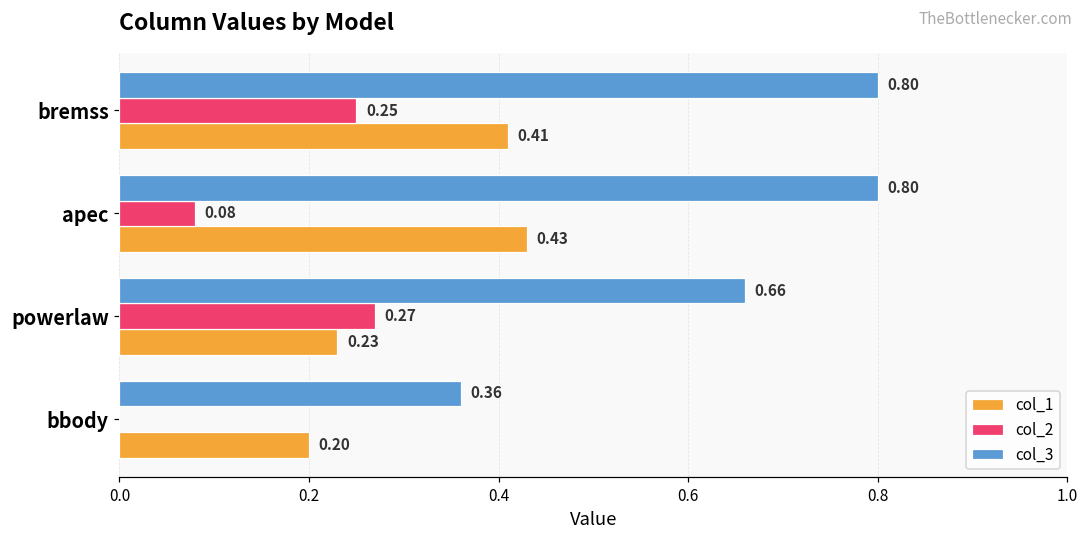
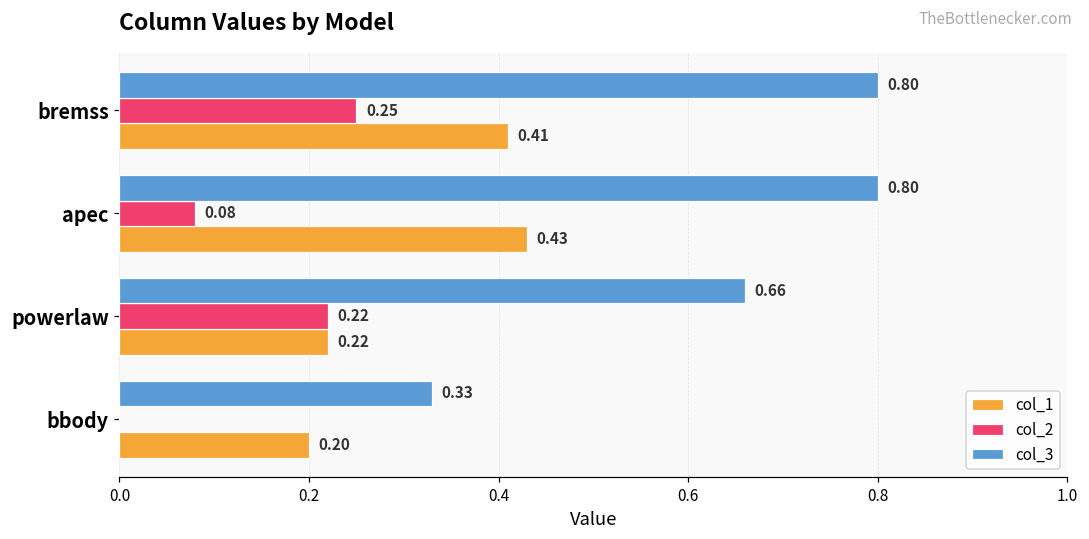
col_2, powerlaw: 0.27 -> 0.22
col_1, powerlaw: 0.23 -> 0.22
col_3, bbody: 0.36 -> 0.33
